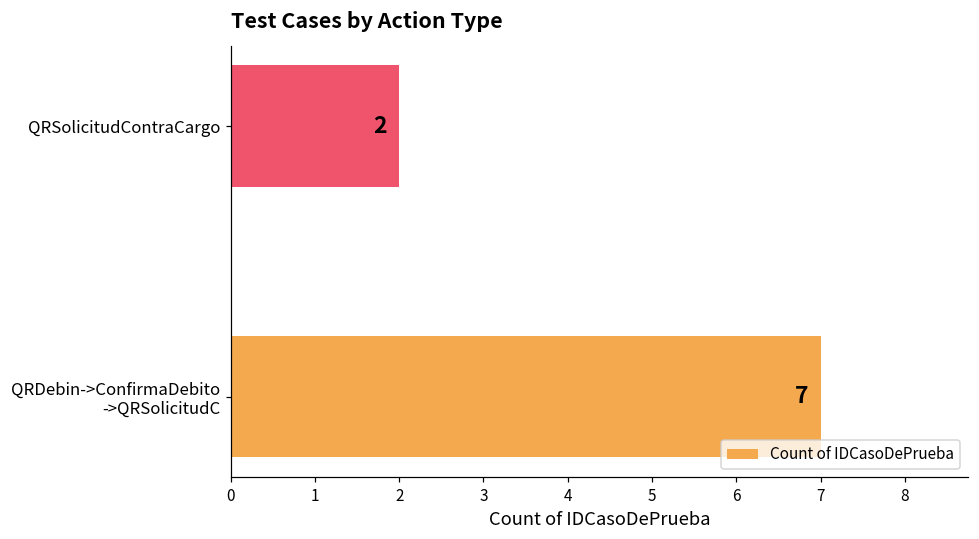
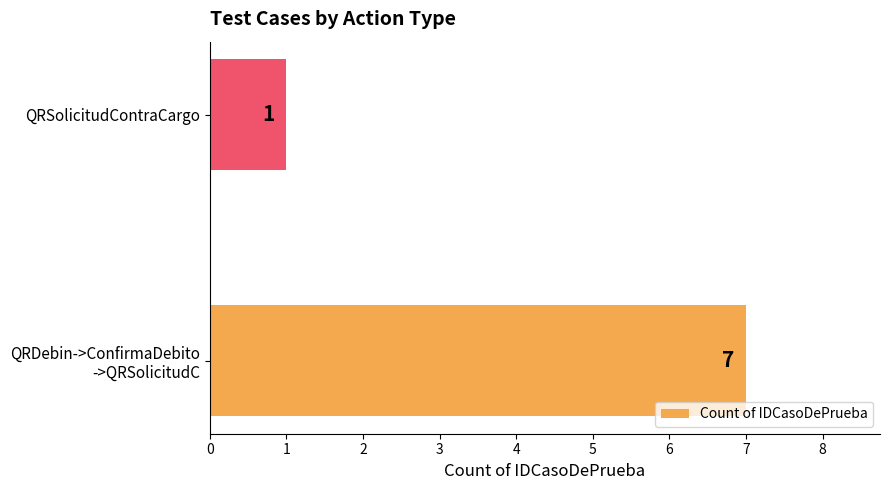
QRSolicitudContraCargo: 2 -> 1
